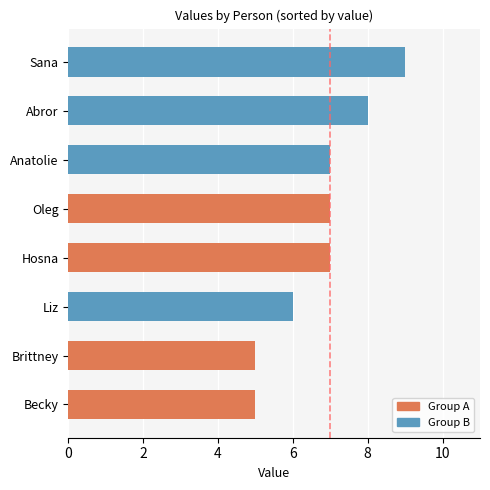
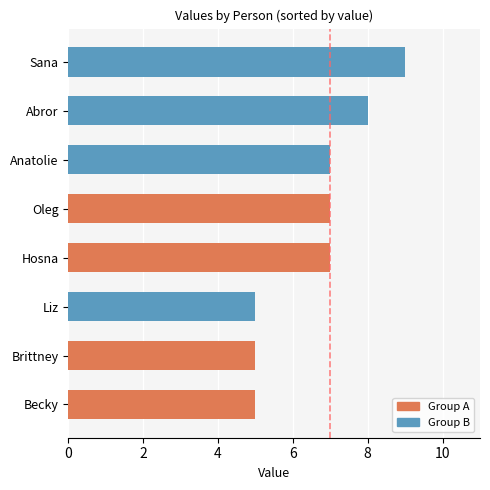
Liz: 6 -> 5
